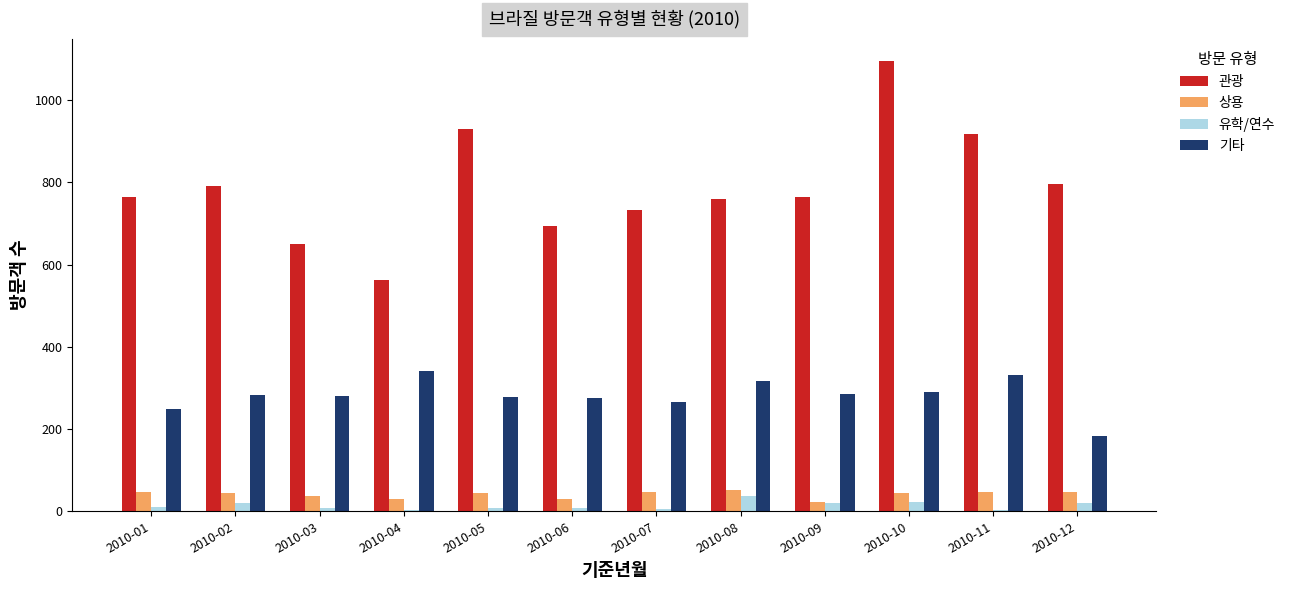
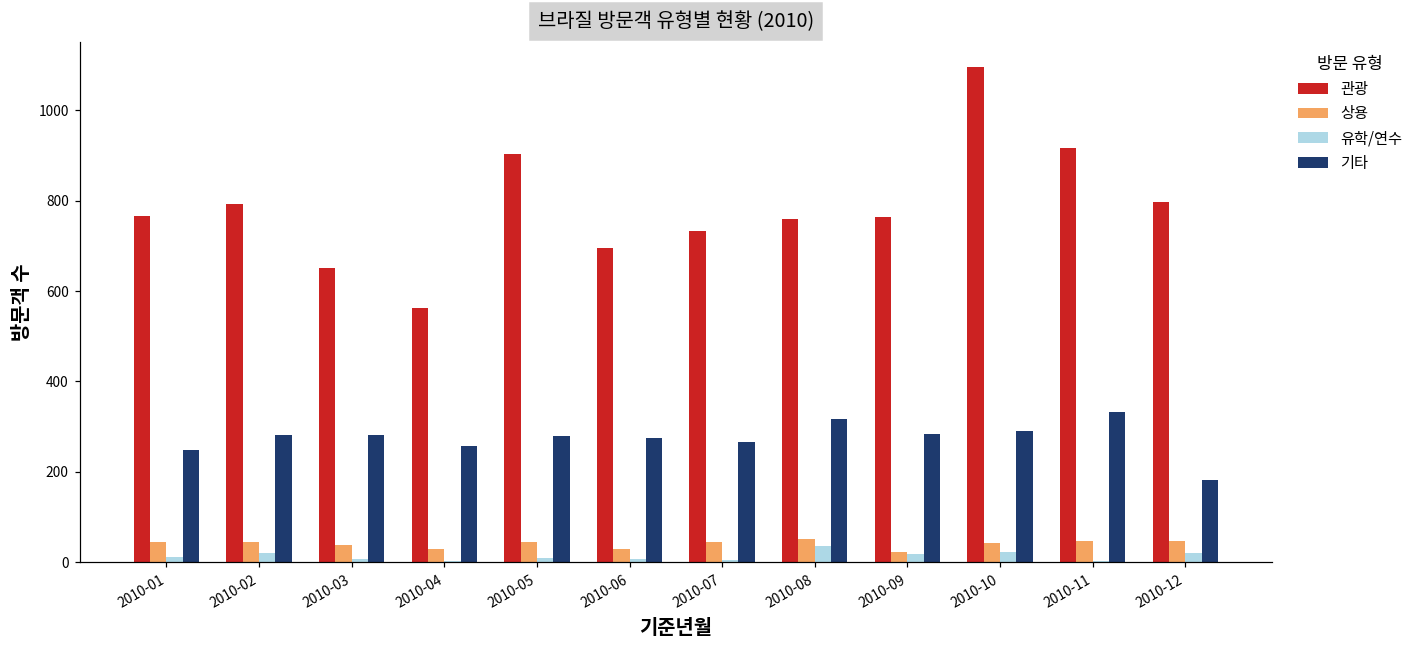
기타, 2010-04: 340 -> 260
관광, 2010-05: 930 -> 900
